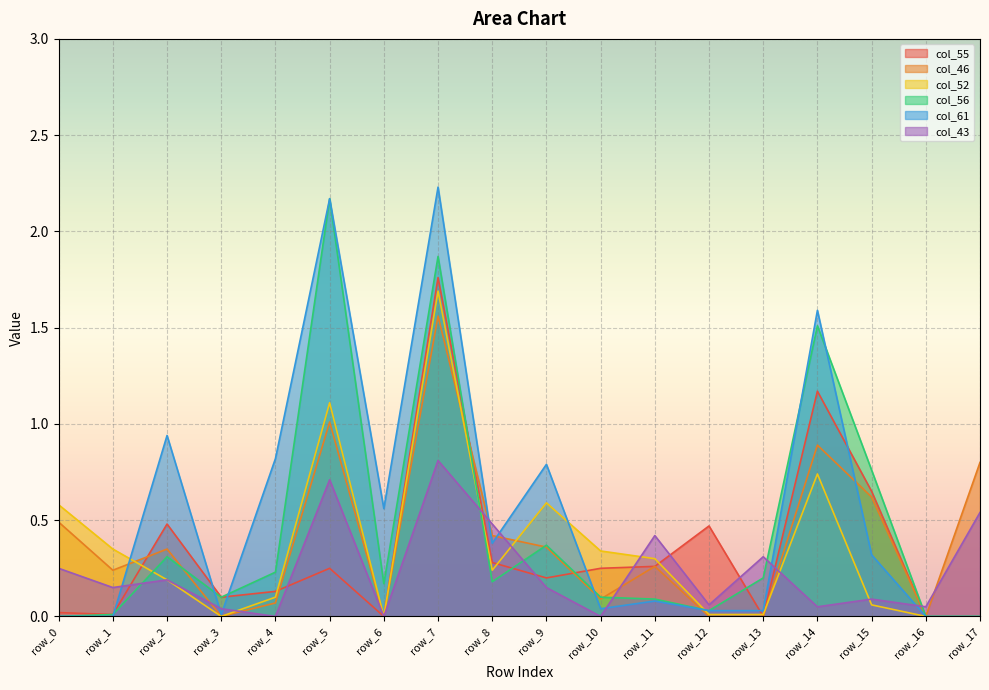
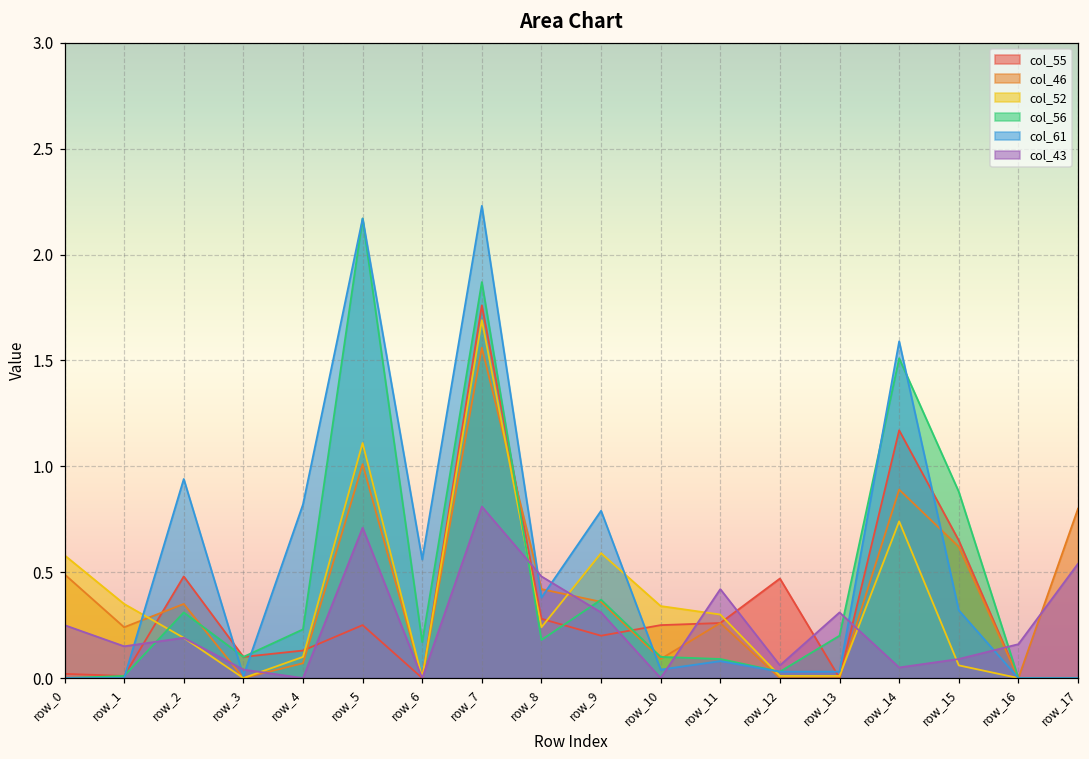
col_43, row_9: 0.15 -> 0.31
col_56, row_15: 0.76 -> 0.88
col_43, row_16: 0.05 -> 0.16
